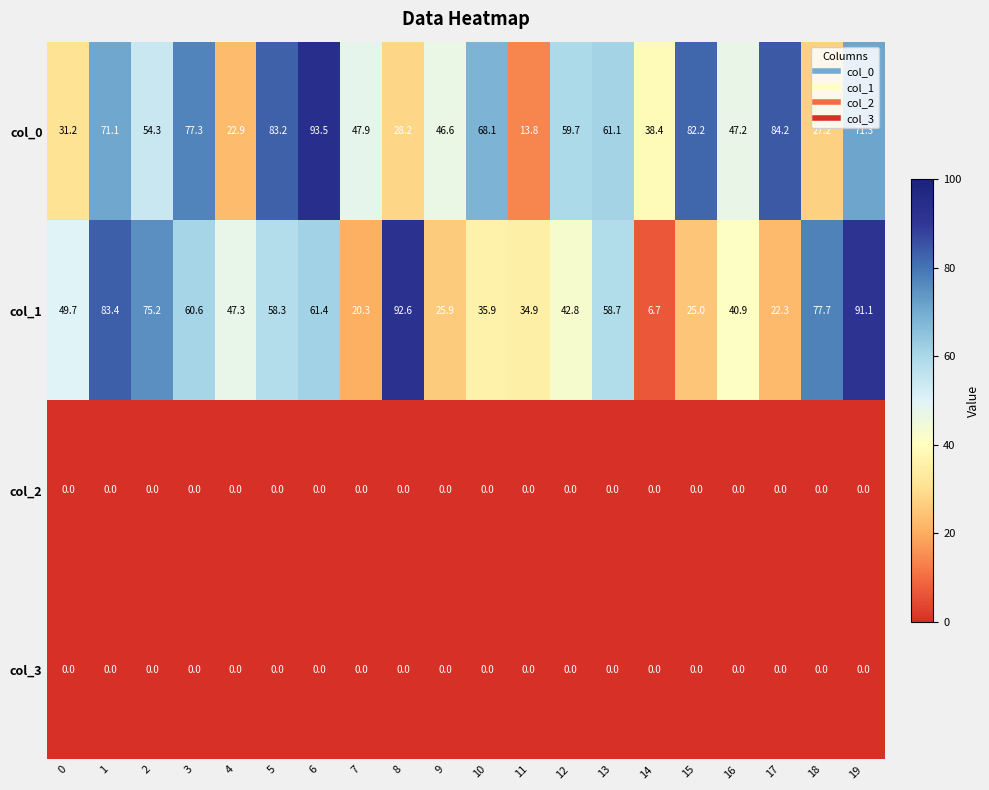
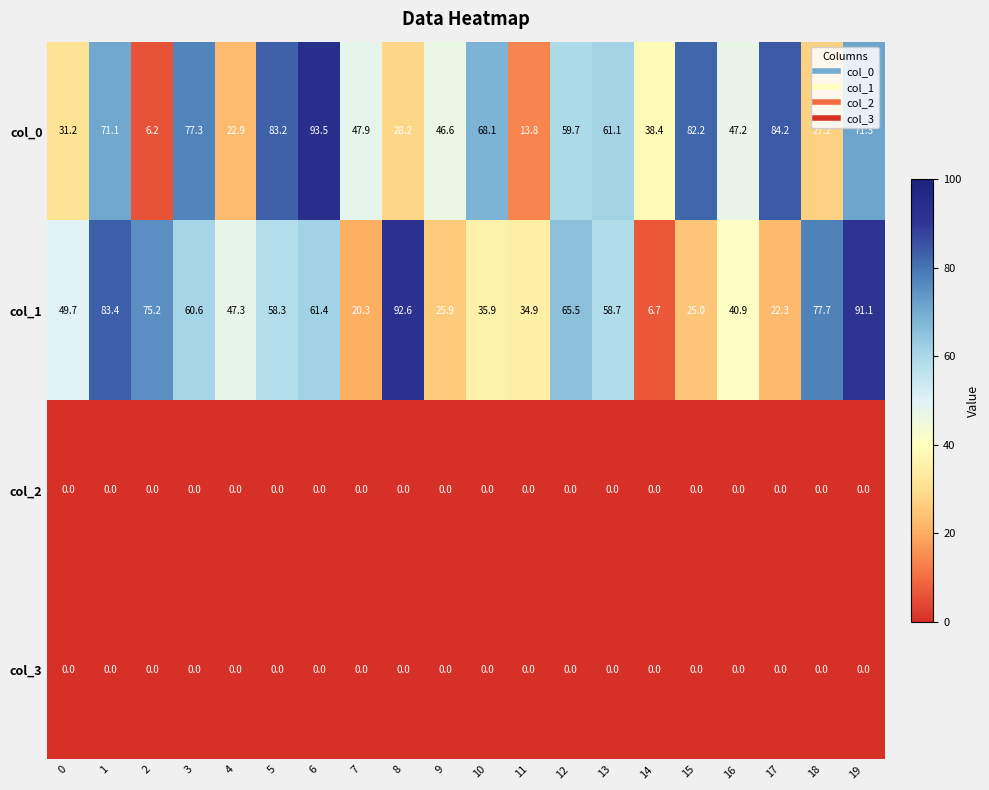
col_0, 2: 54.3 -> 6.2
col_1, 12: 42.8 -> 65.5
